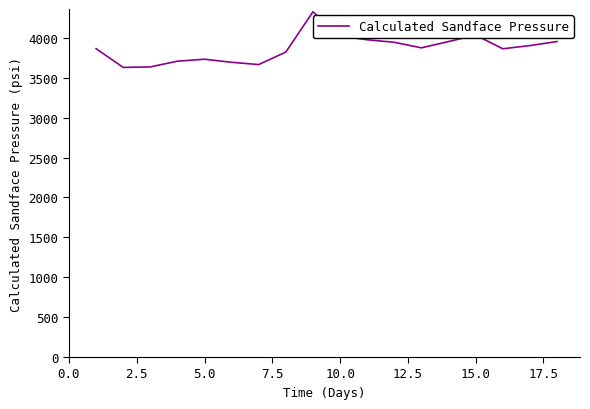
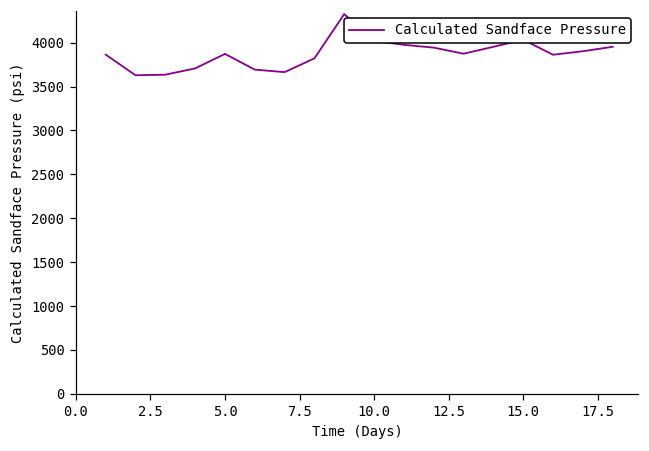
5.0: 3700 -> 3900
